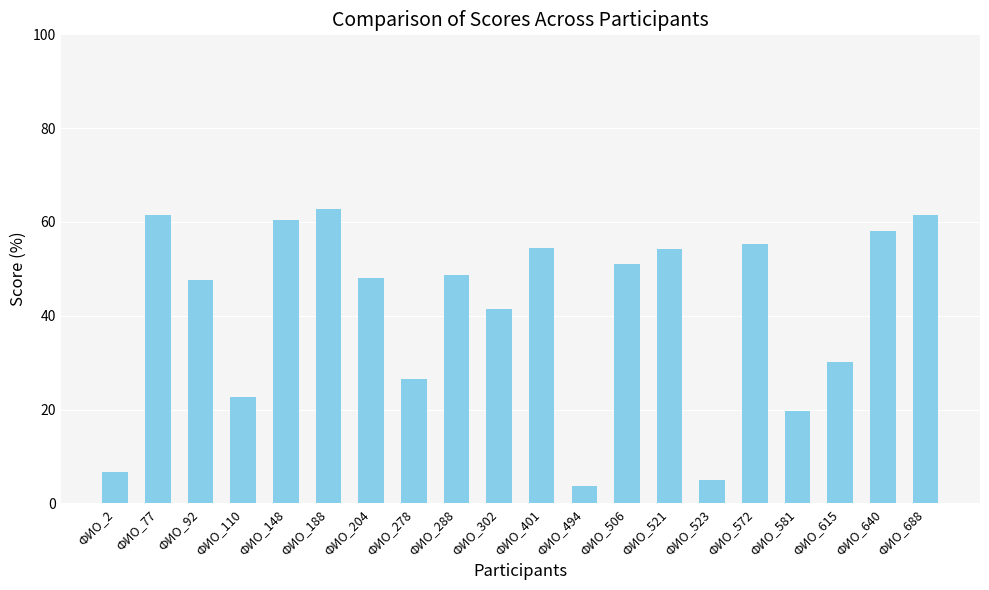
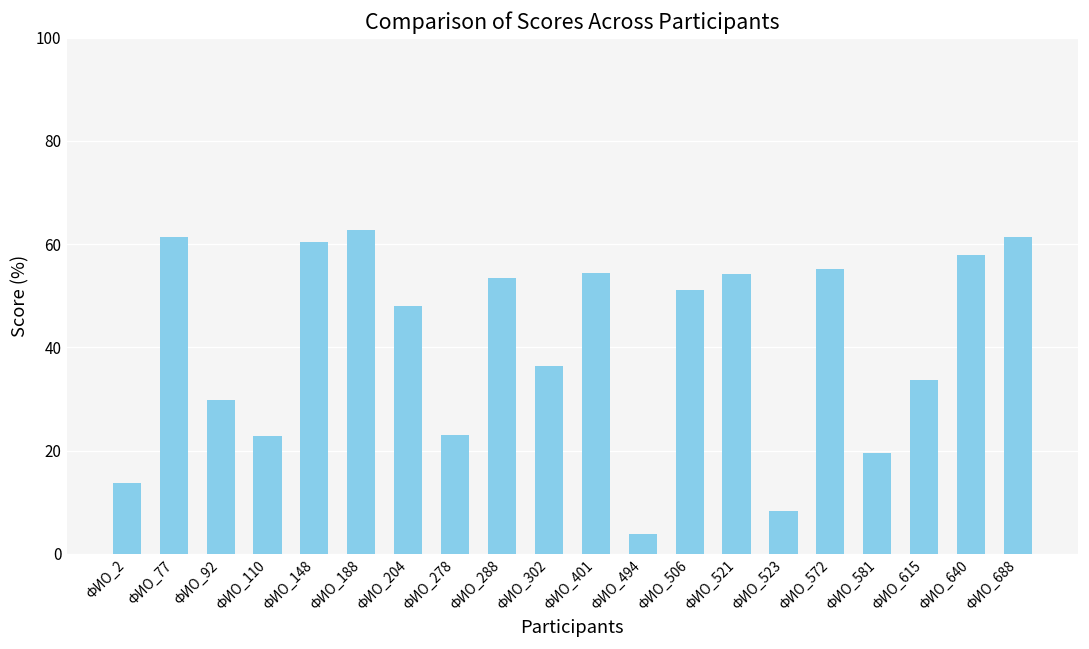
ФИО_2: 7 -> 14
ФИО_92: 48 -> 30
ФИО_278: 27 -> 23
ФИО_288: 49 -> 53
ФИО_302: 42 -> 36
ФИО_523: 5 -> 8
ФИО_615: 30 -> 34
